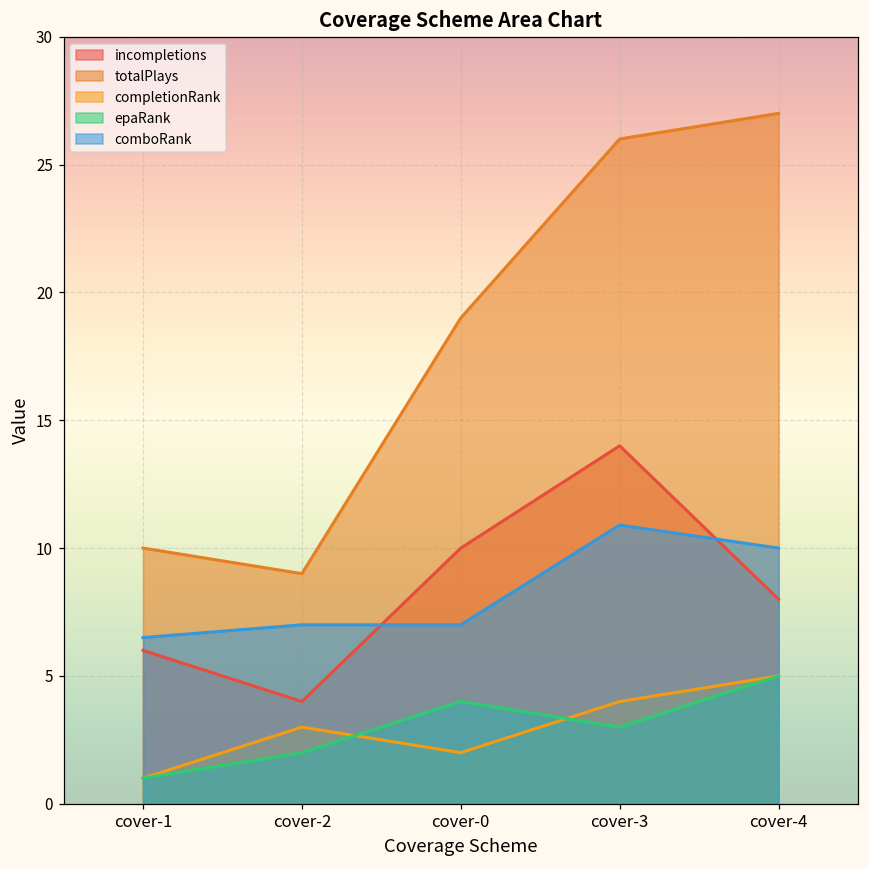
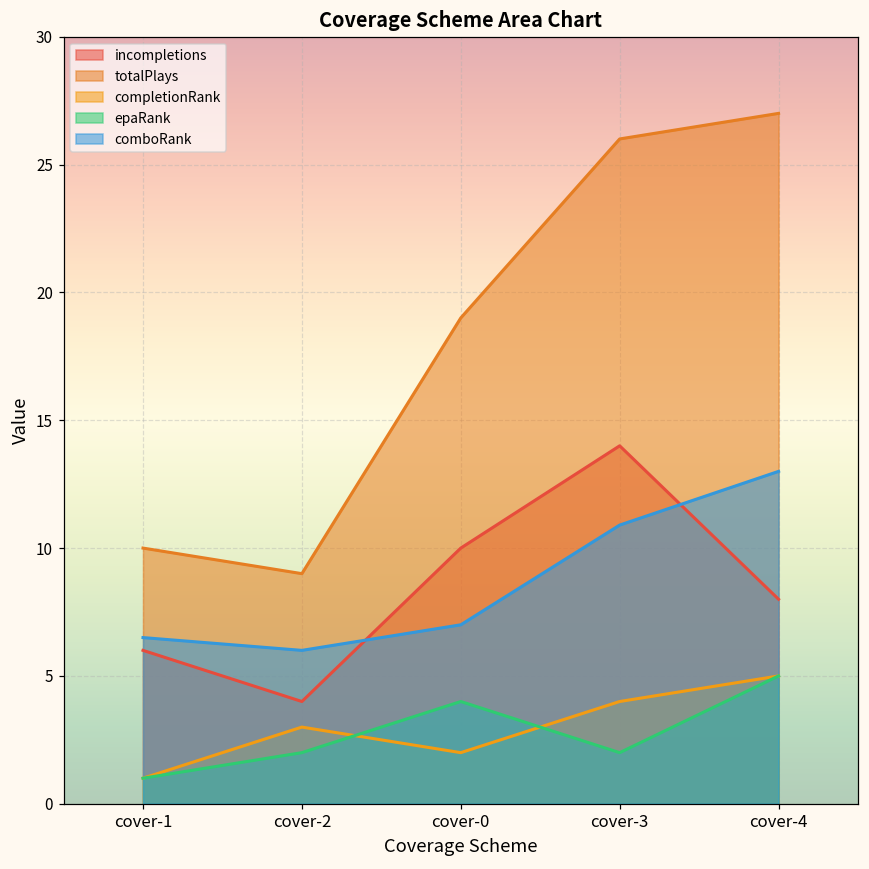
comboRank, cover-2: 7 -> 6
epaRank, cover-3: 3 -> 2
comboRank, cover-4: 10 -> 13
